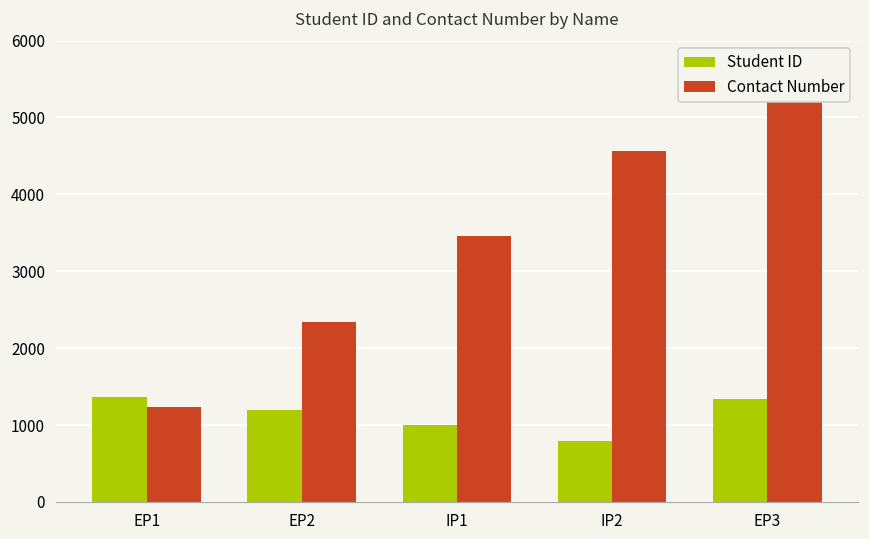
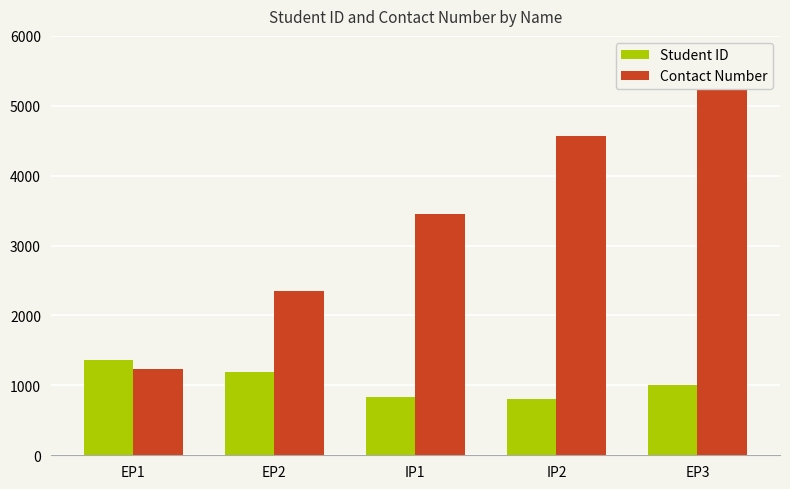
Student ID, IP1: 1000 -> 800
Student ID, EP3: 1300 -> 1000
